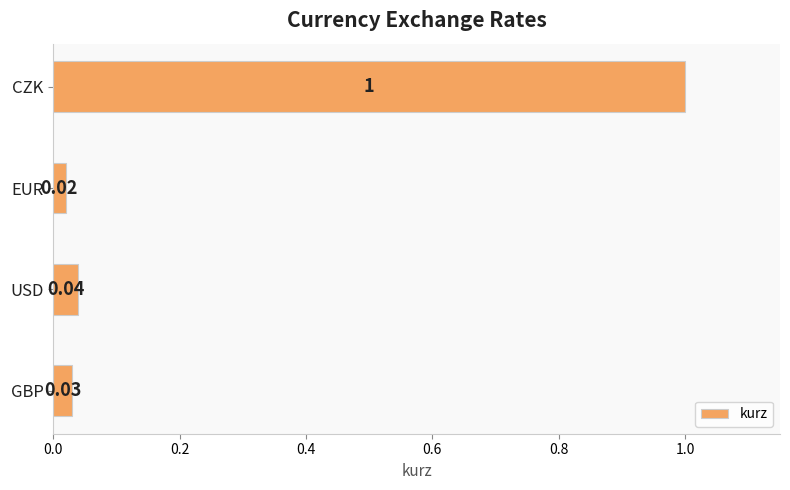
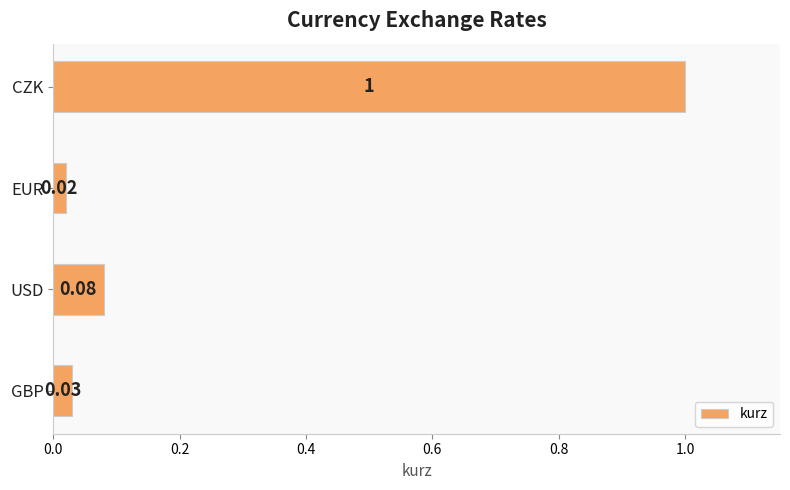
USD: 0.04 -> 0.08
